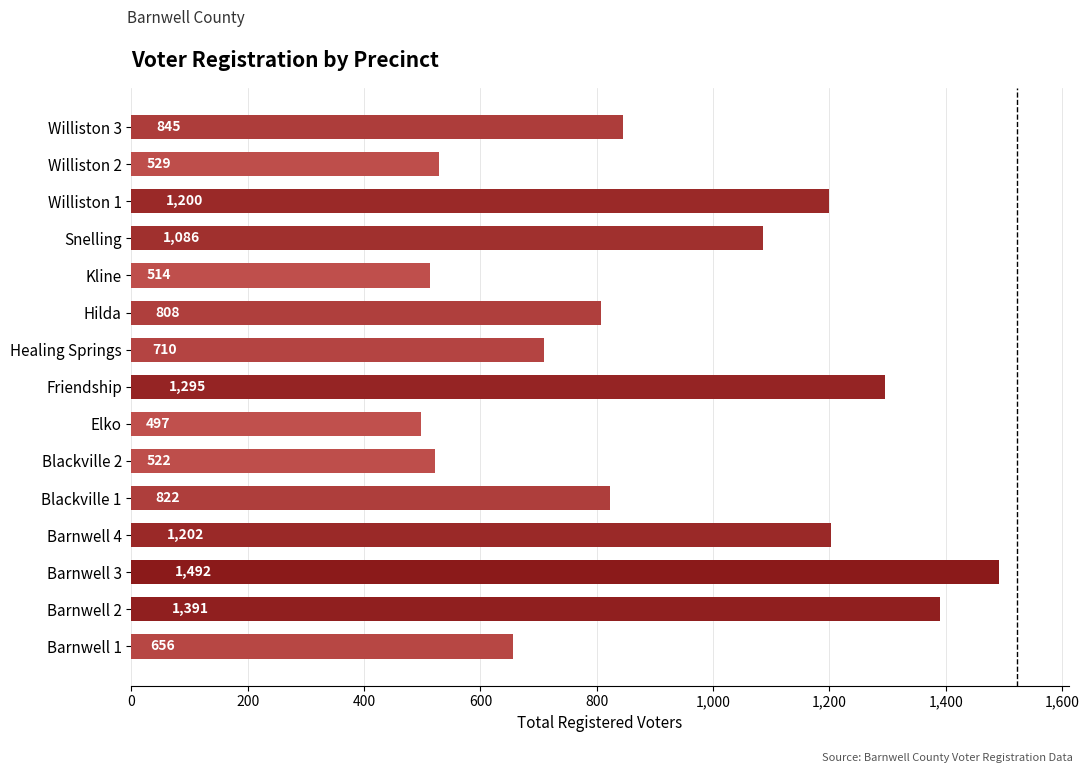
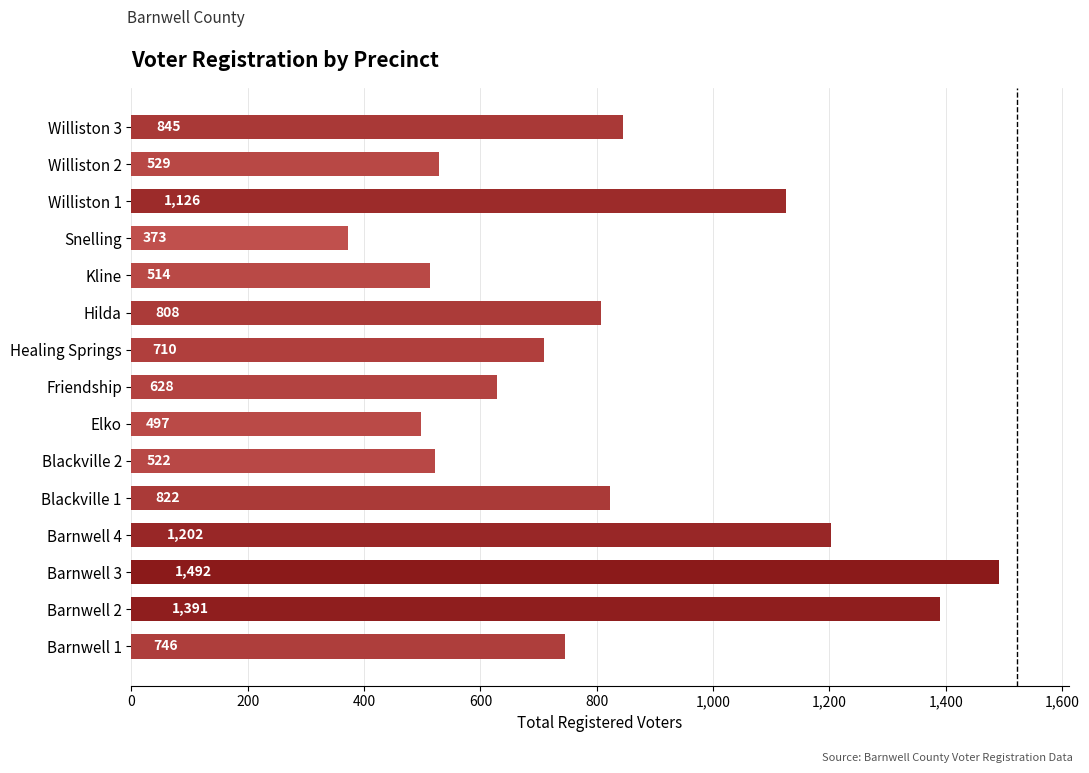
Williston 1: 1,200 -> 1,126
Snelling: 1,086 -> 373
Friendship: 1,295 -> 628
Barnwell 1: 656 -> 746
